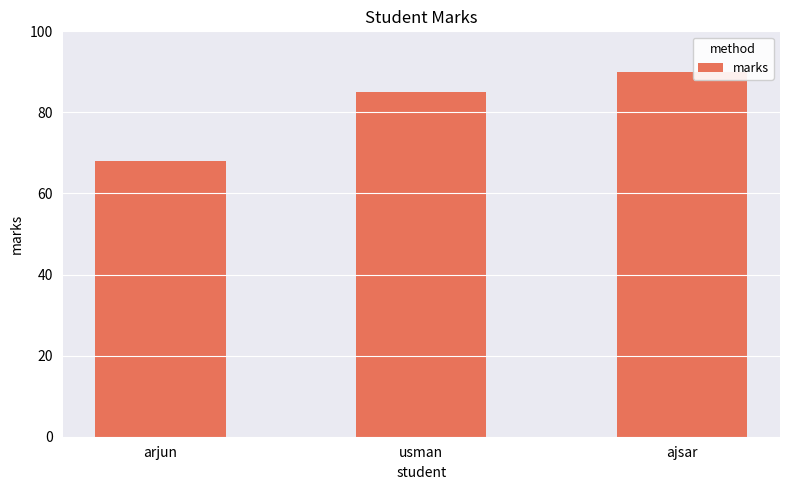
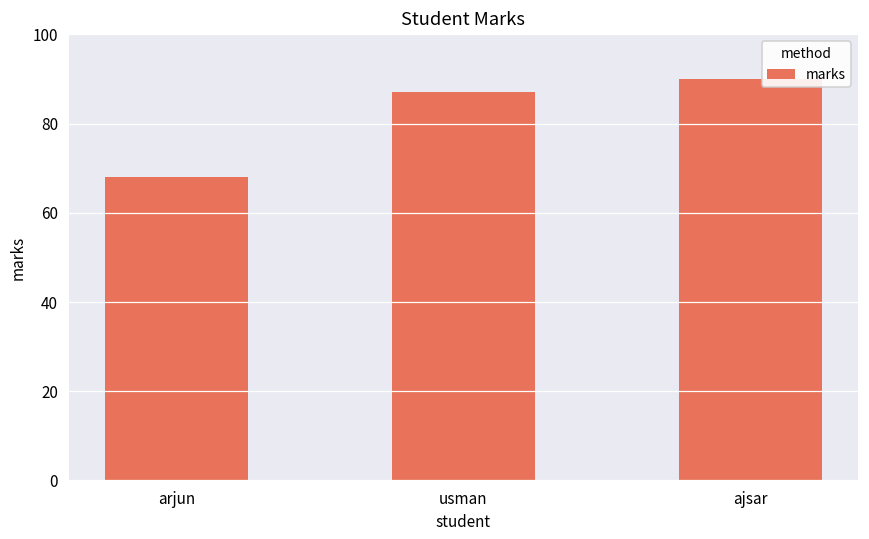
usman: 85 -> 87
